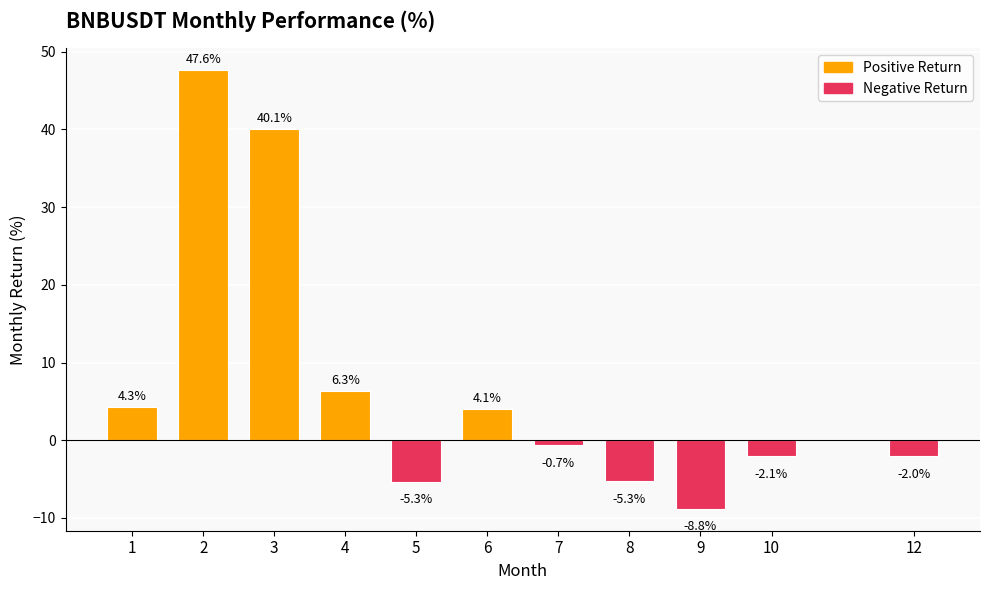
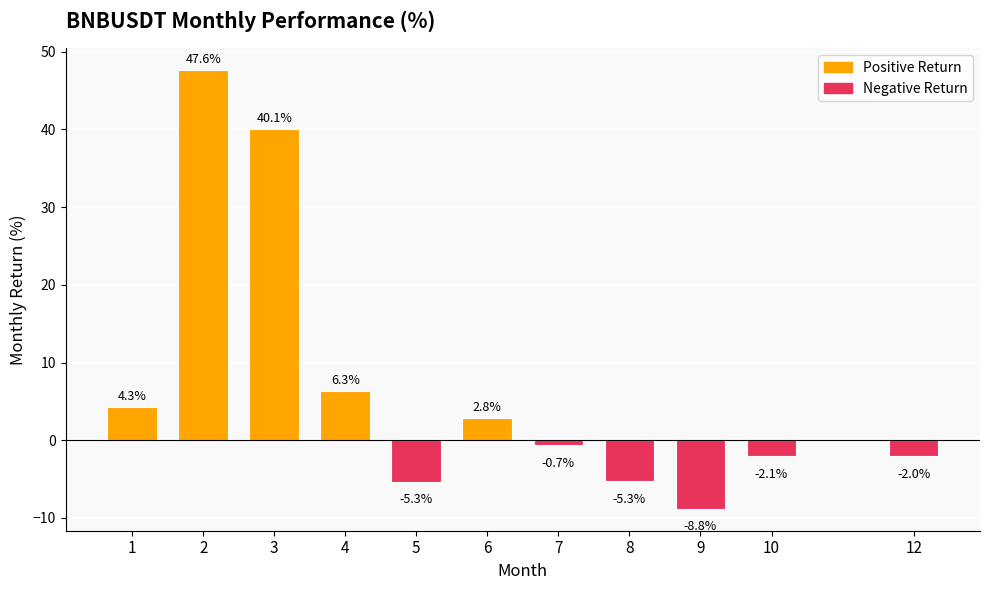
6: 4.1% -> 2.8%
